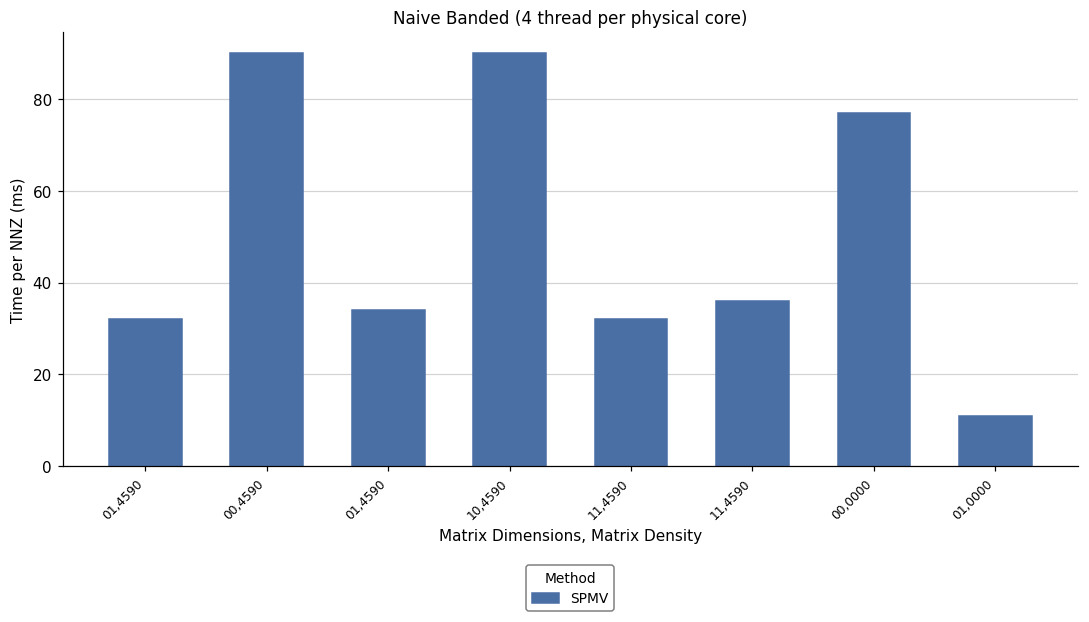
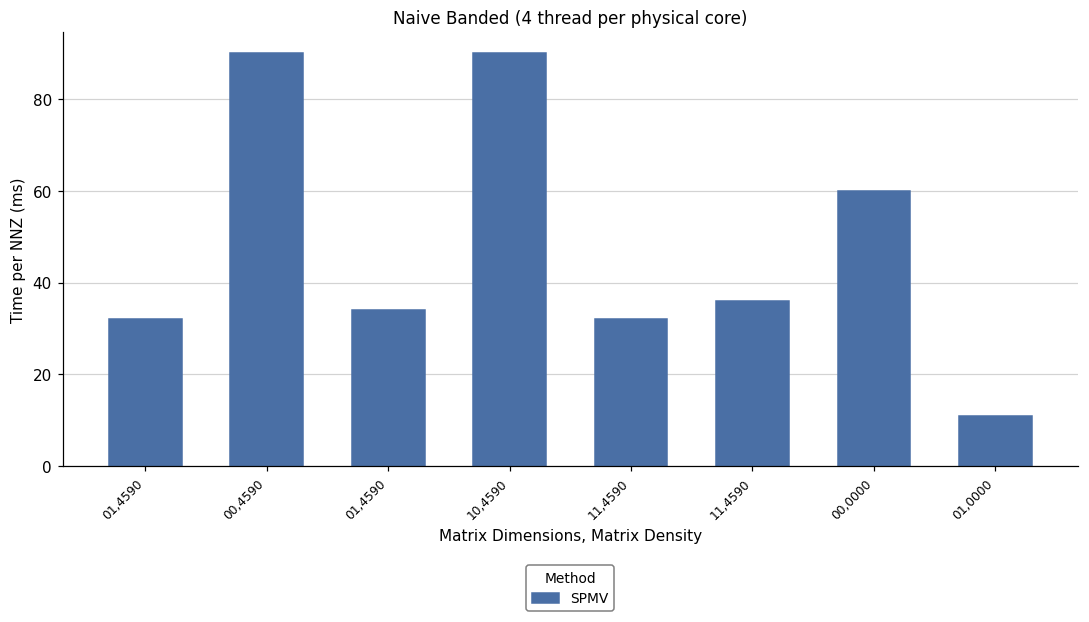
00,0000: 77 -> 60
